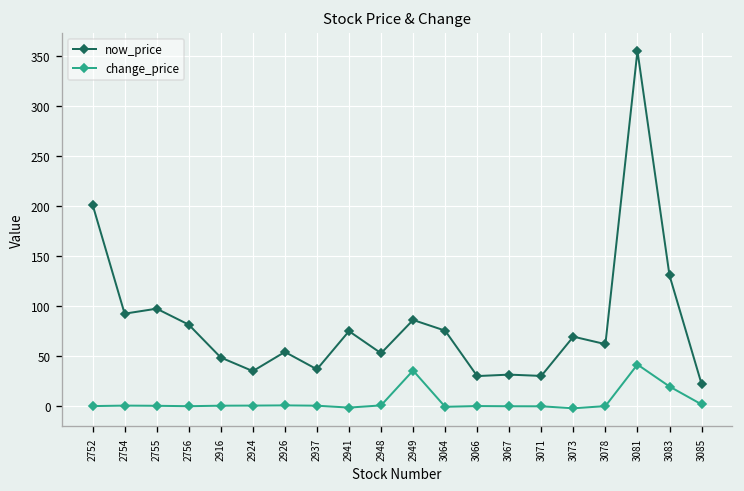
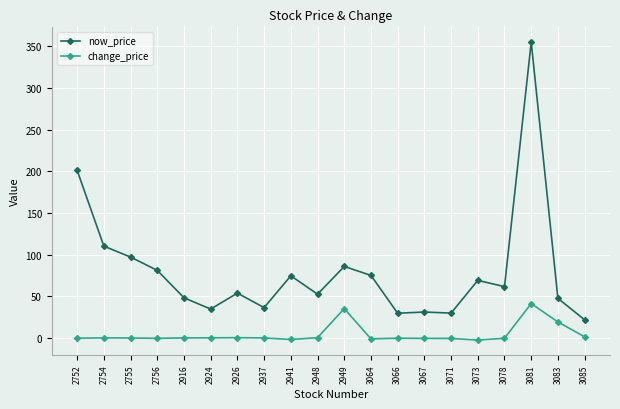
now_price, 2754: 90 -> 110
now_price, 3083: 130 -> 50
